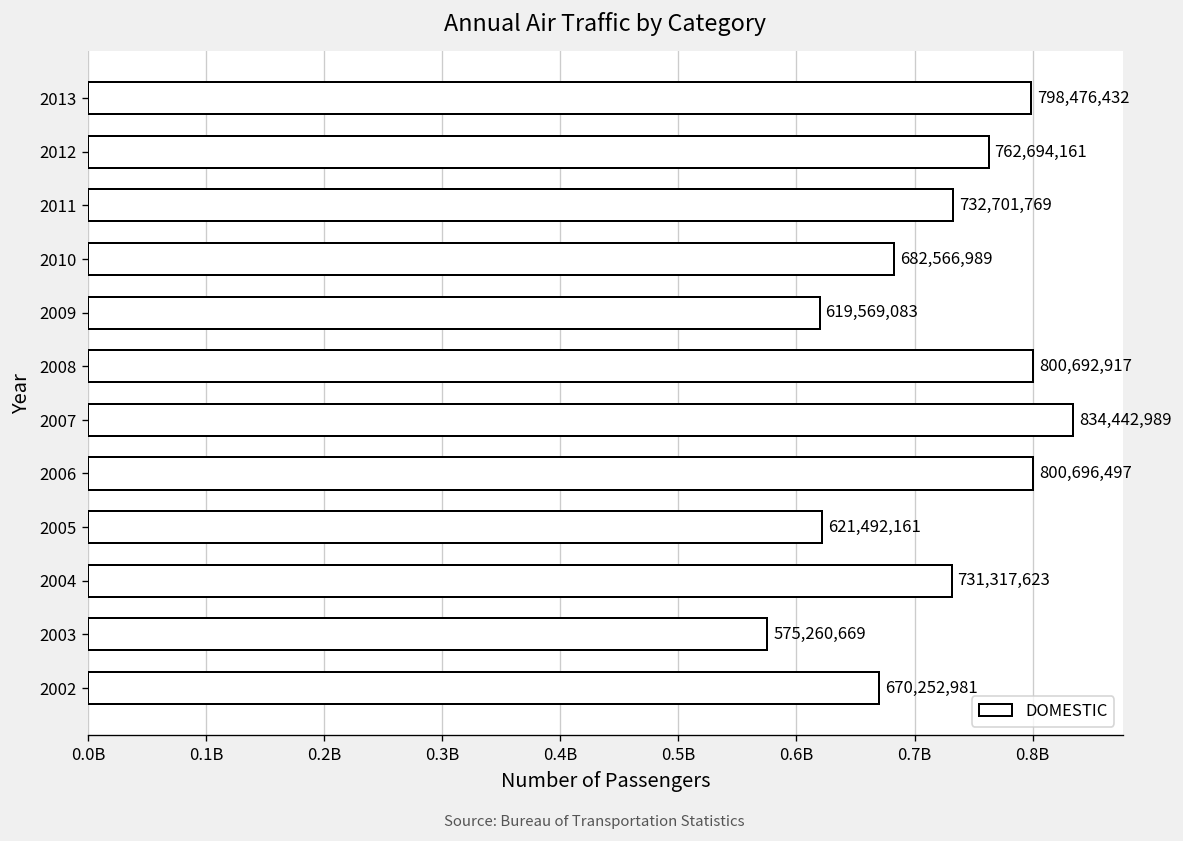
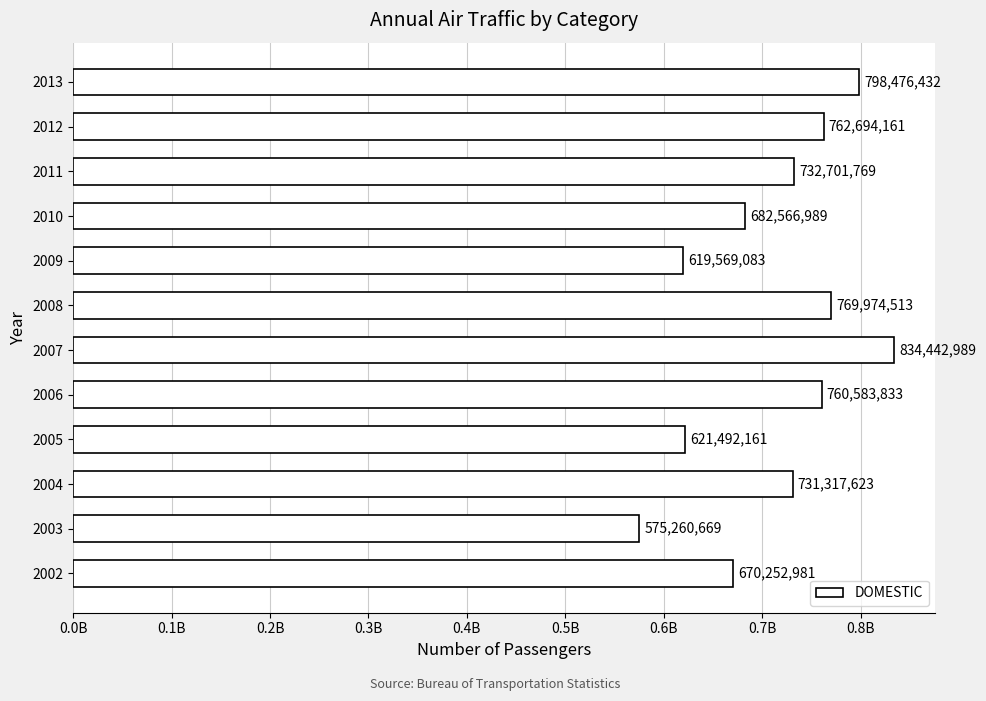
2008: 800,692,917 -> 769,974,513
2006: 800,696,497 -> 760,583,833
